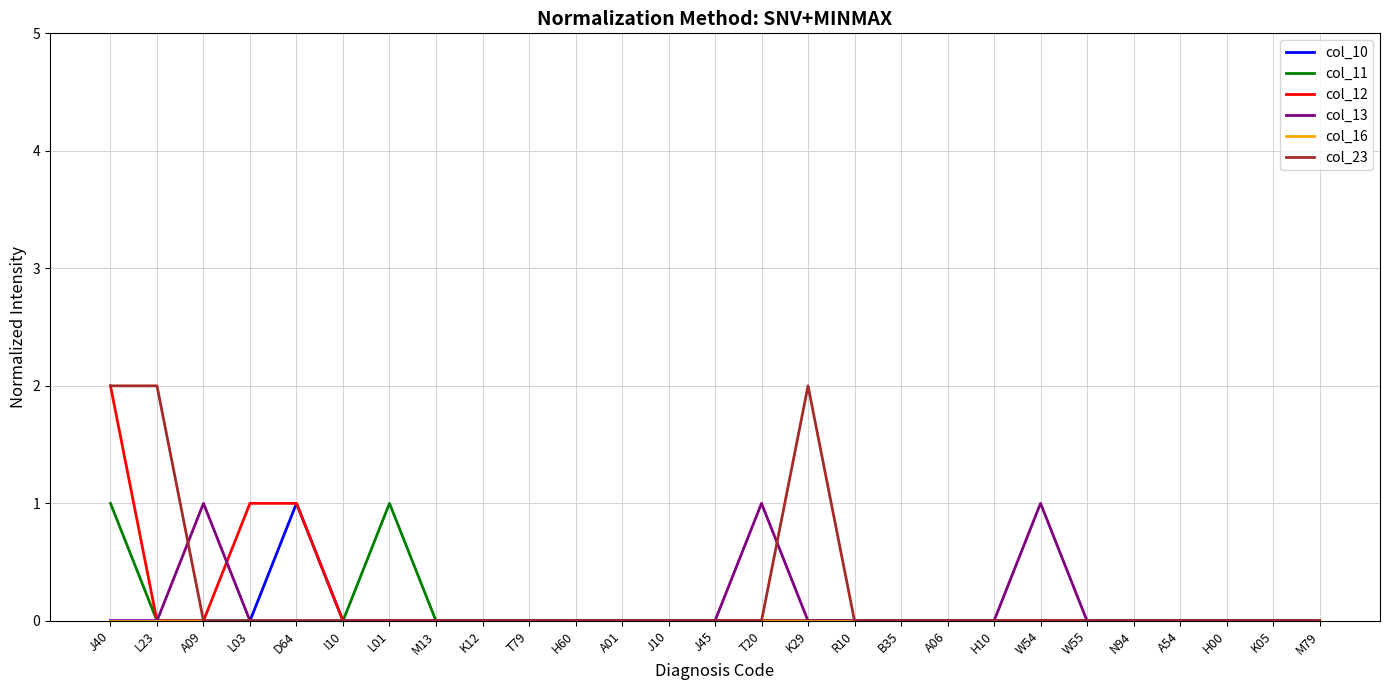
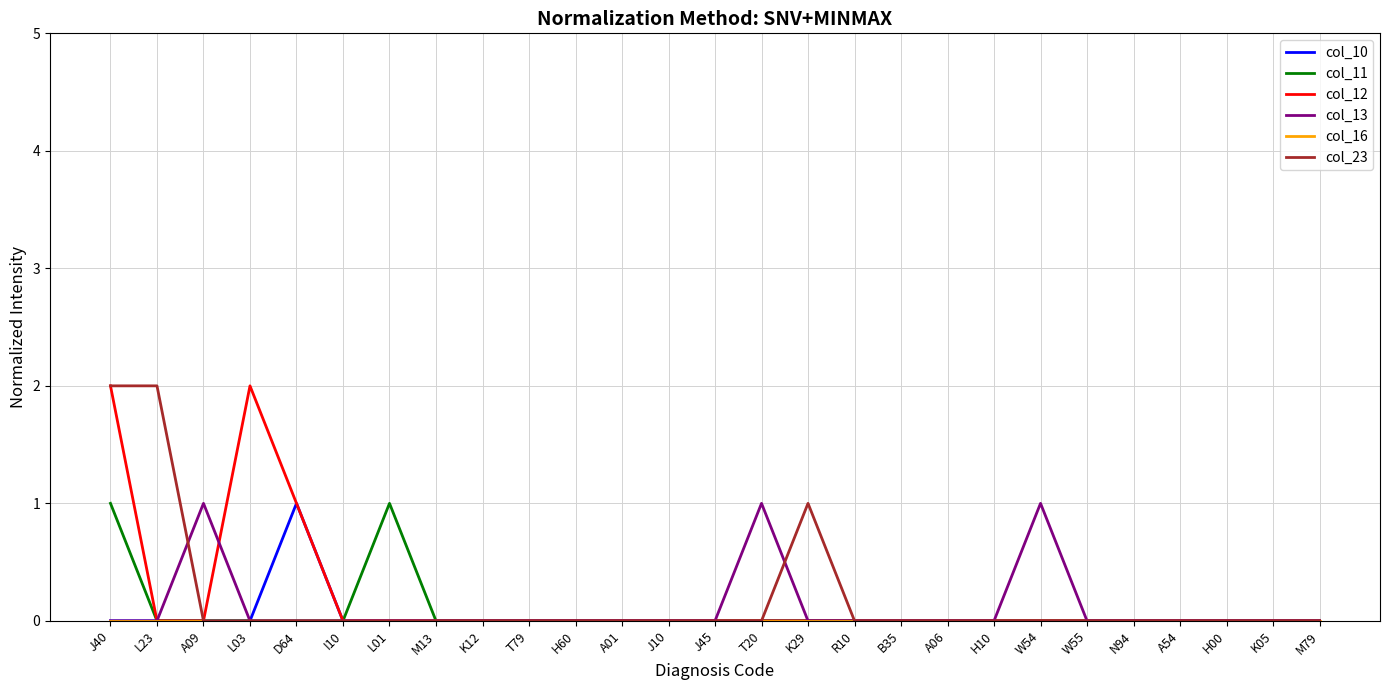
col_12, L03: 1 -> 2
col_23, K29: 2 -> 1
